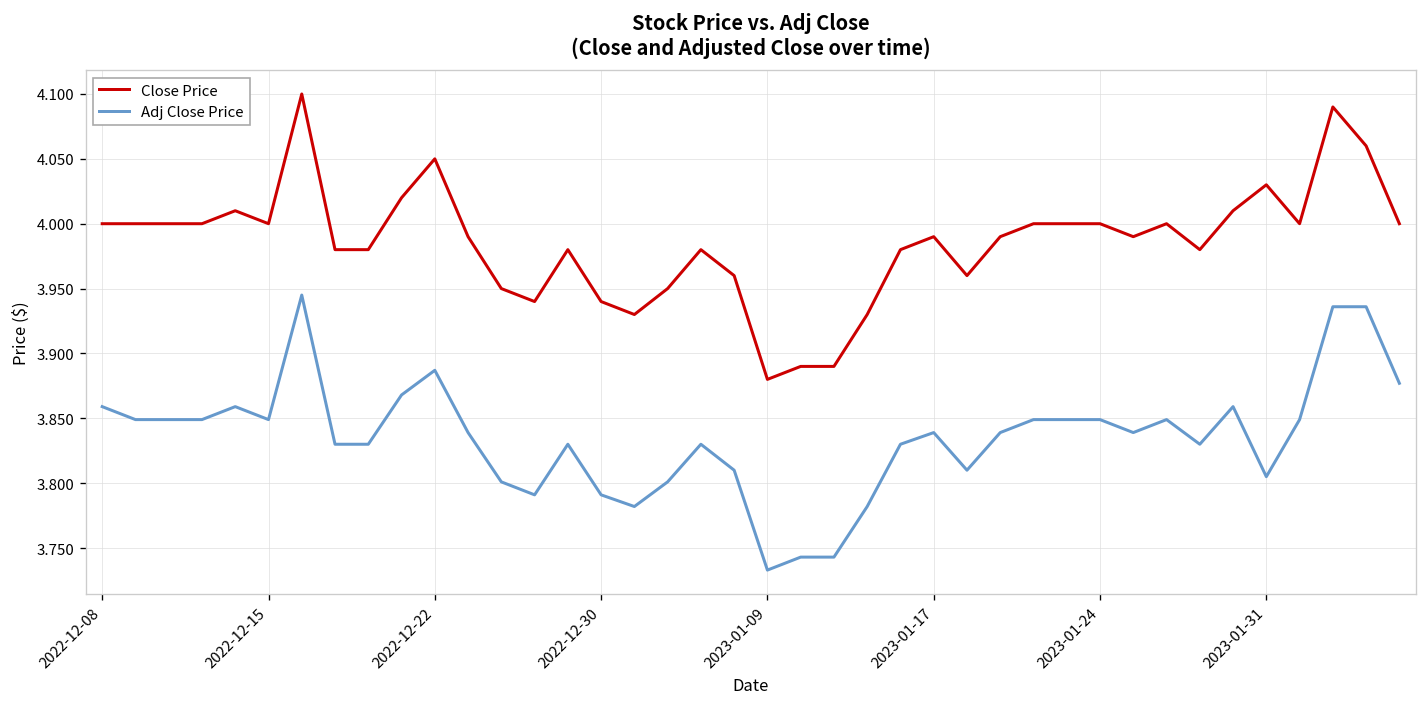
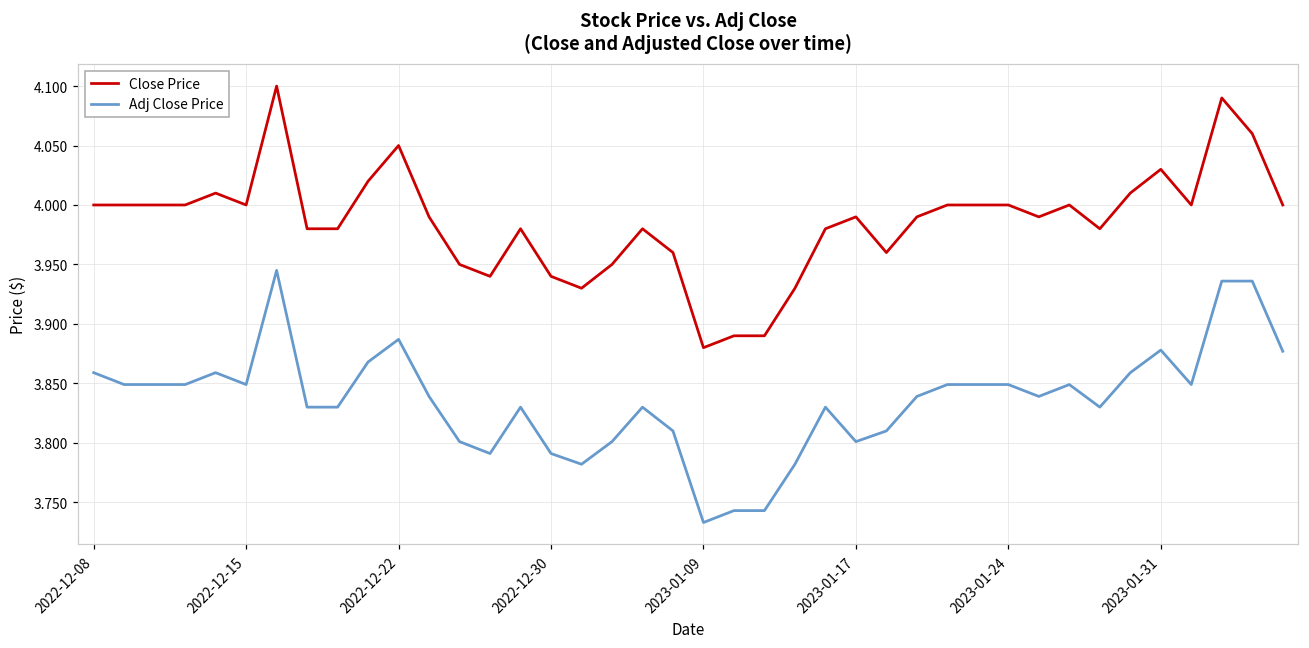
Adj Close Price, 2023-01-17: 3.839 -> 3.801
Adj Close Price, 2023-01-31: 3.805 -> 3.878
